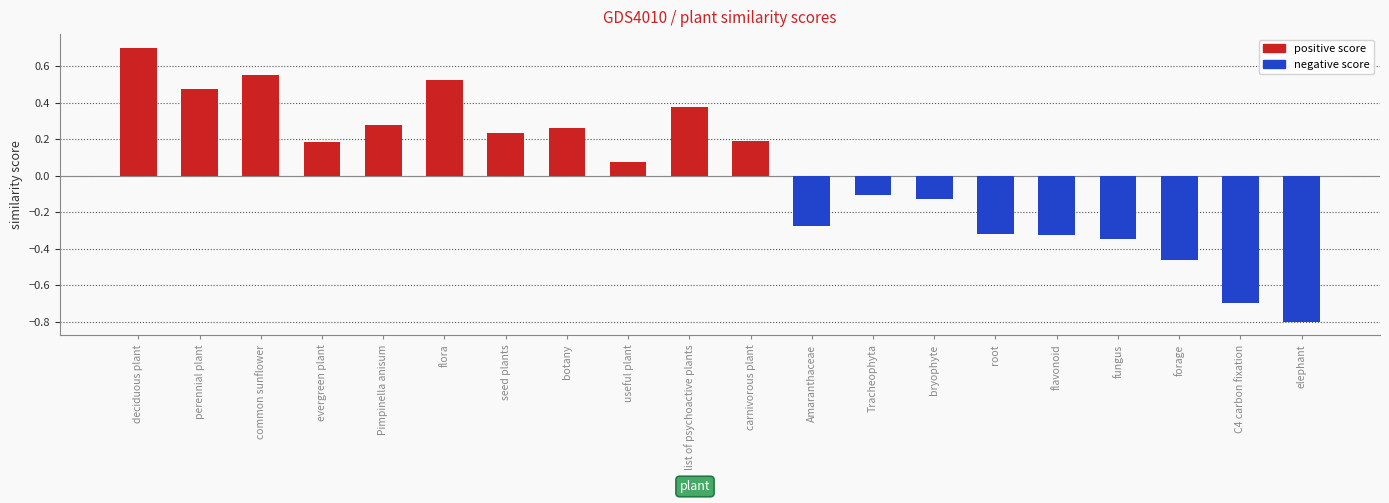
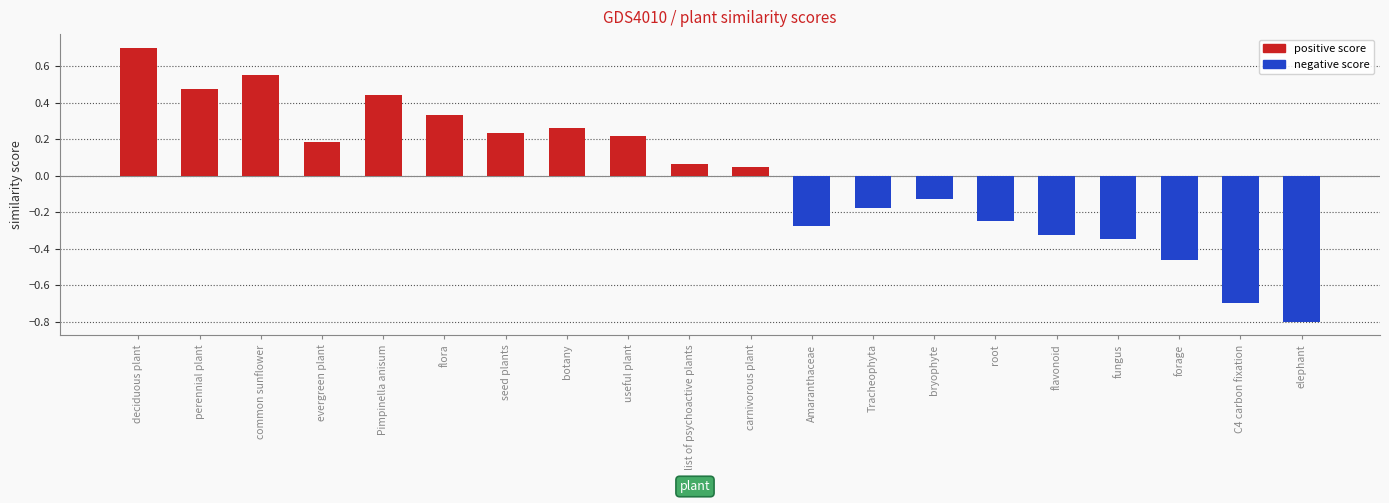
positive score, Pimpinella anisum: 0.28 -> 0.44
positive score, flora: 0.53 -> 0.33
positive score, useful plant: 0.07 -> 0.22
positive score, list of psychoactive plants: 0.38 -> 0.06
positive score, carnivorous plant: 0.19 -> 0.05
negative score, Tracheophyta: -0.11 -> -0.18
negative score, root: -0.32 -> -0.25
